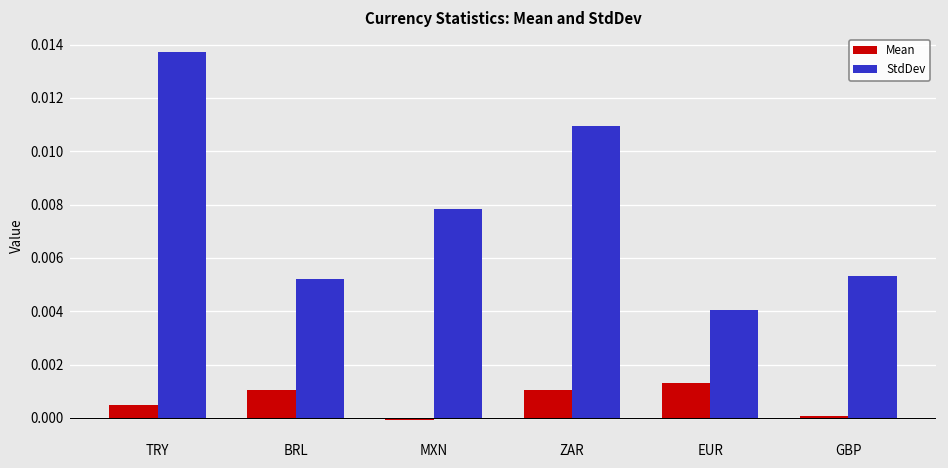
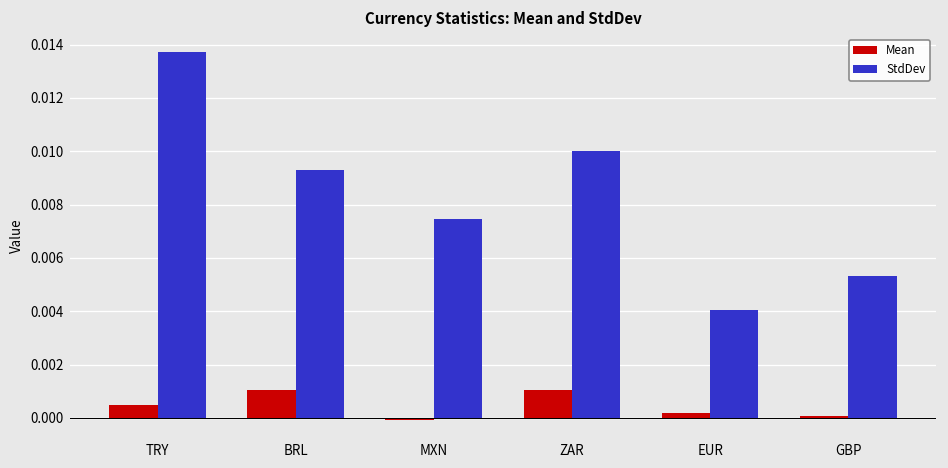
StdDev, BRL: 0.0052 -> 0.0093
StdDev, MXN: 0.0078 -> 0.0075
StdDev, ZAR: 0.0109 -> 0.0100
Mean, EUR: 0.0013 -> 0.0002
